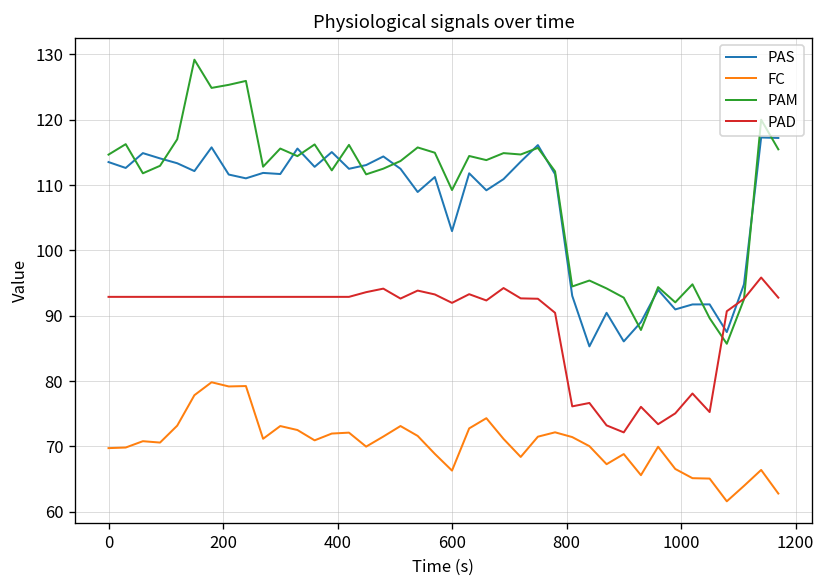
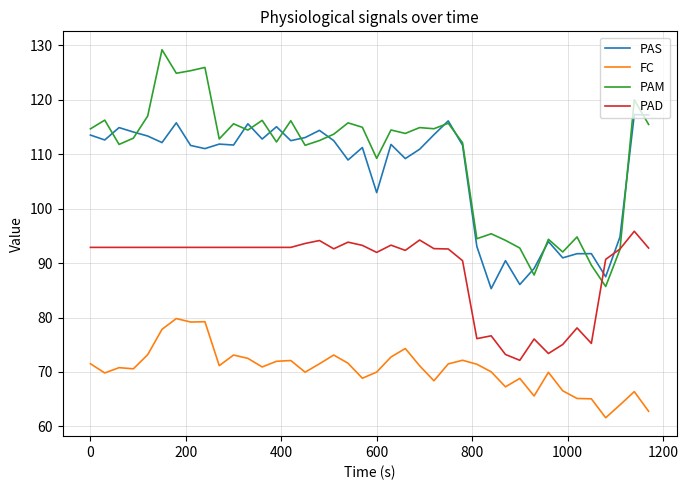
FC, 0: 70 -> 72
FC, 600: 66 -> 70
